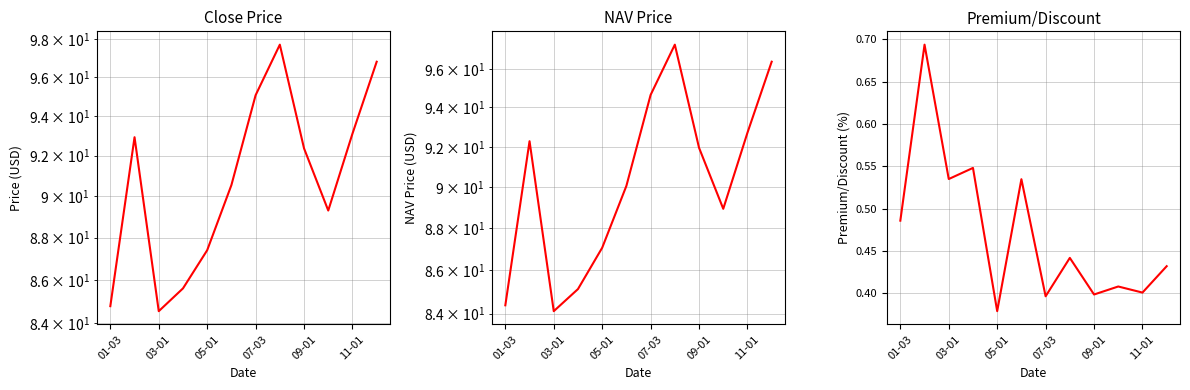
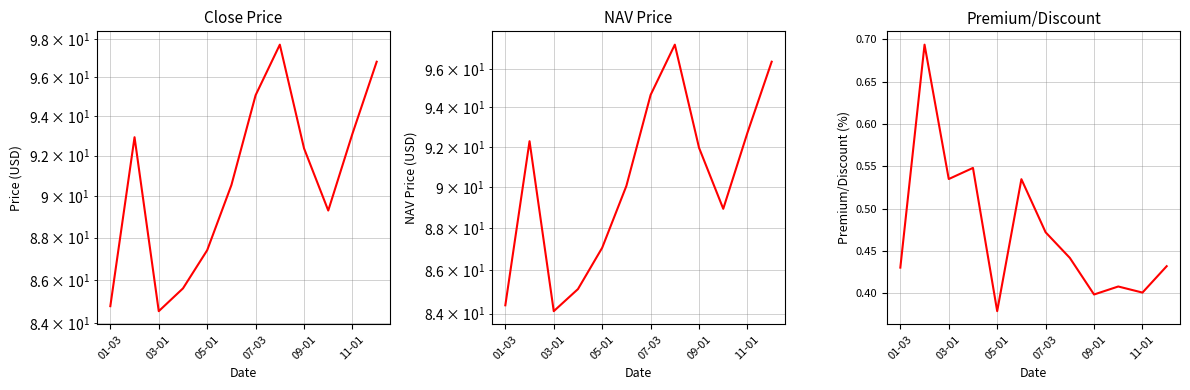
Premium/Discount, 01-03: 0.49 -> 0.43
Premium/Discount, 07-03: 0.40 -> 0.47
